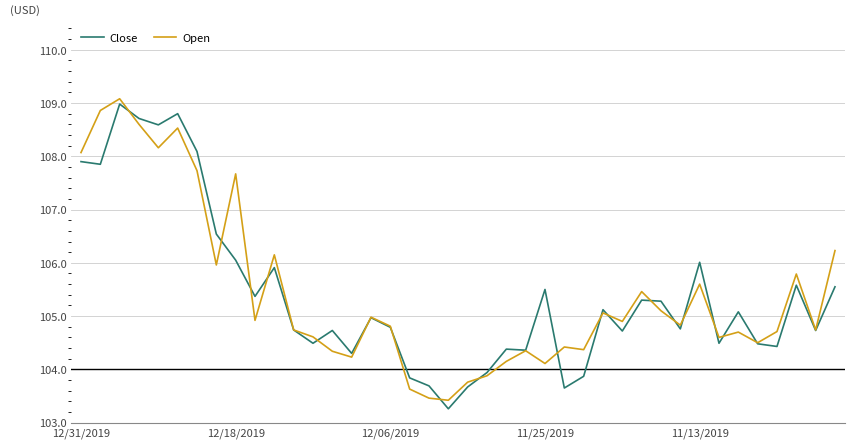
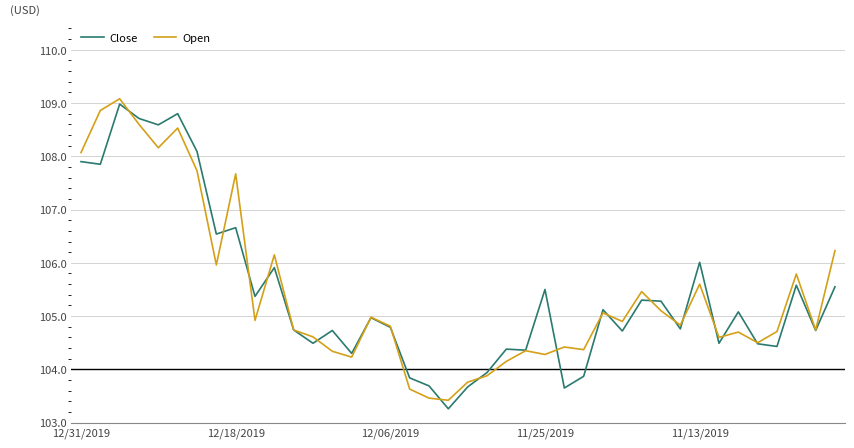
Close, 12/18/2019: 106.1 -> 106.7
Open, 11/25/2019: 104.1 -> 104.3
